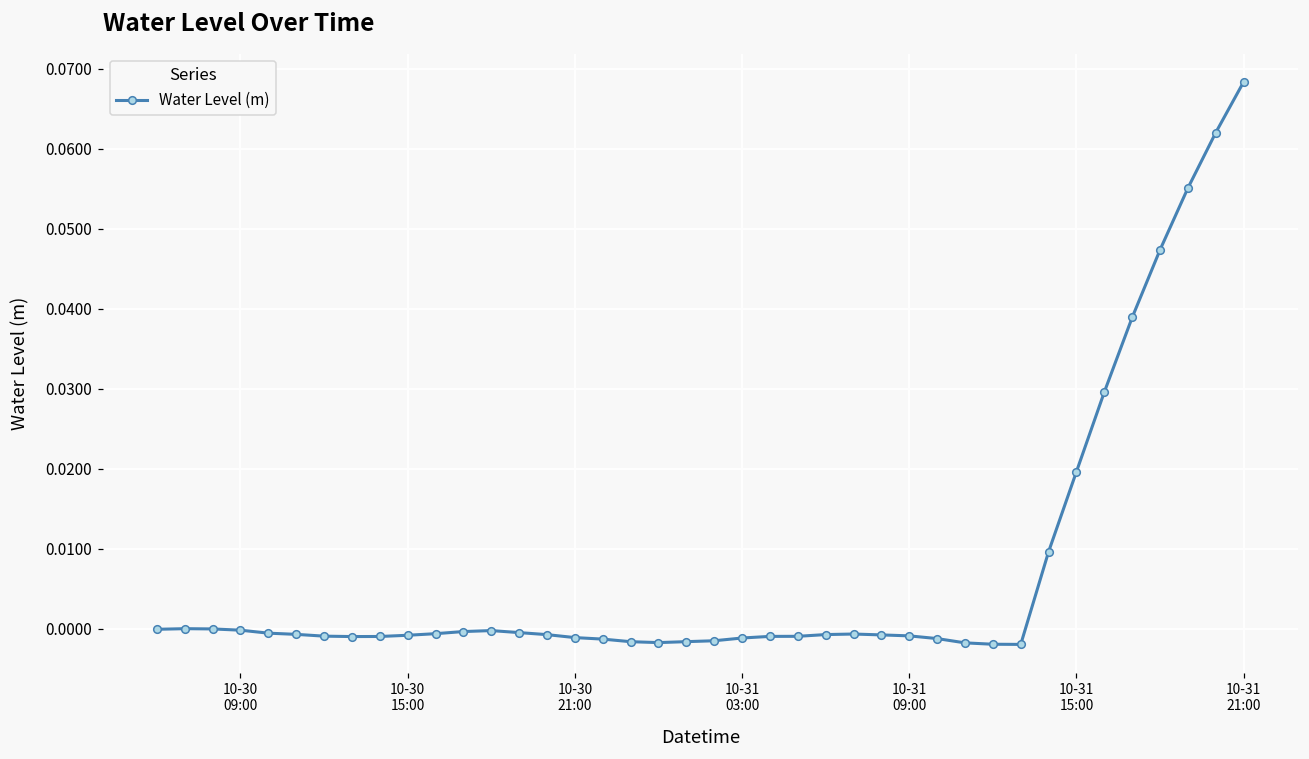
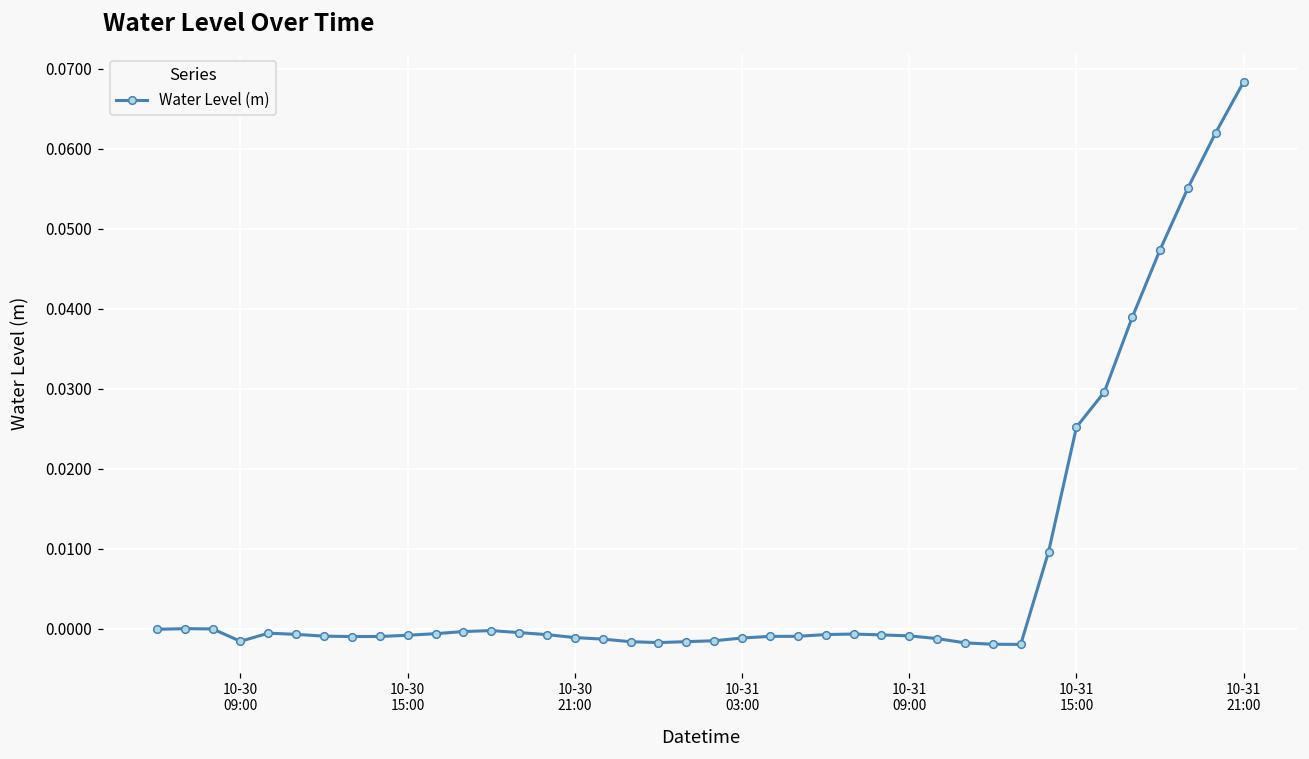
10-30 09:00: 0.000 -> -0.002
10-31 15:00: 0.020 -> 0.025
